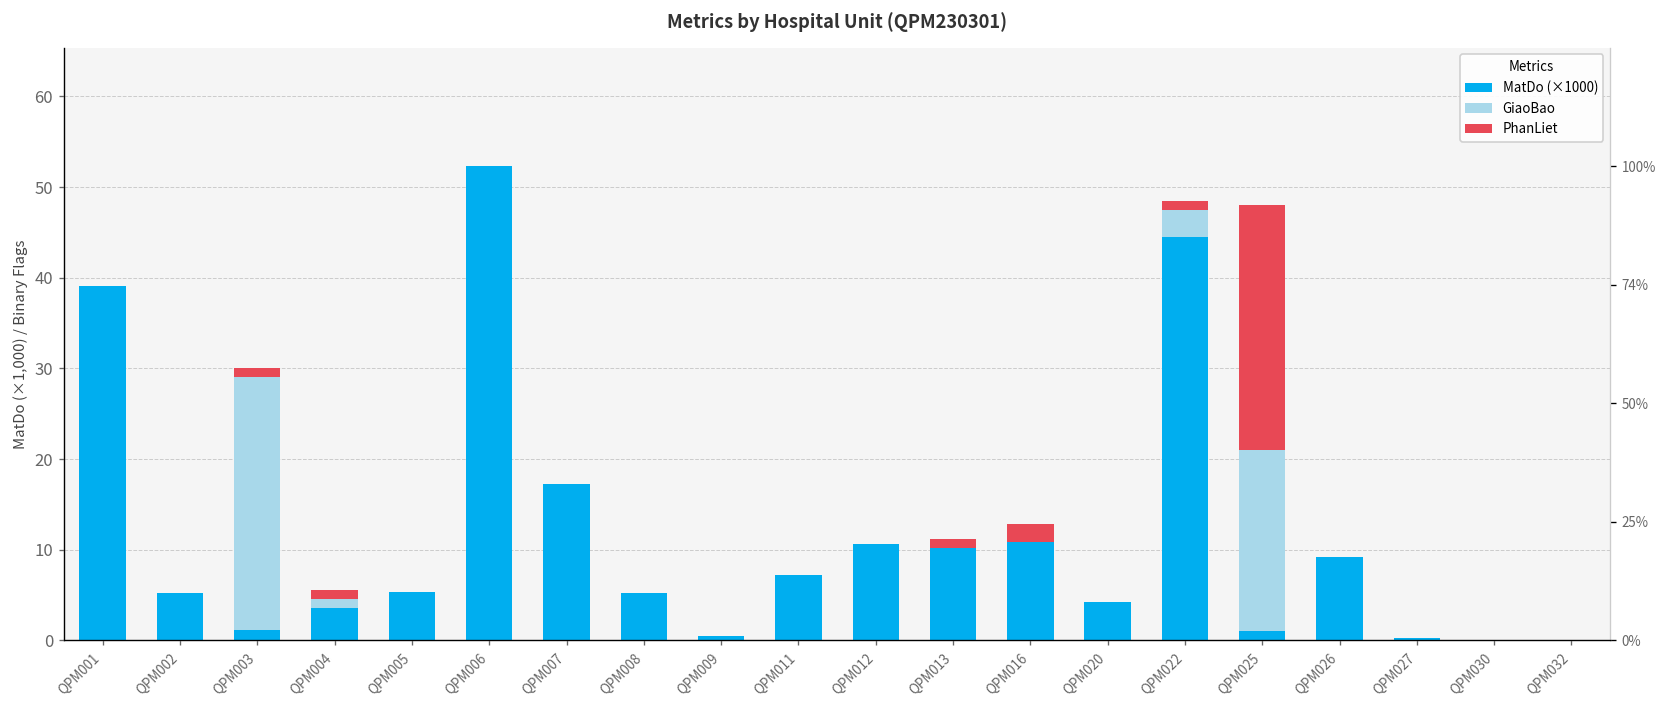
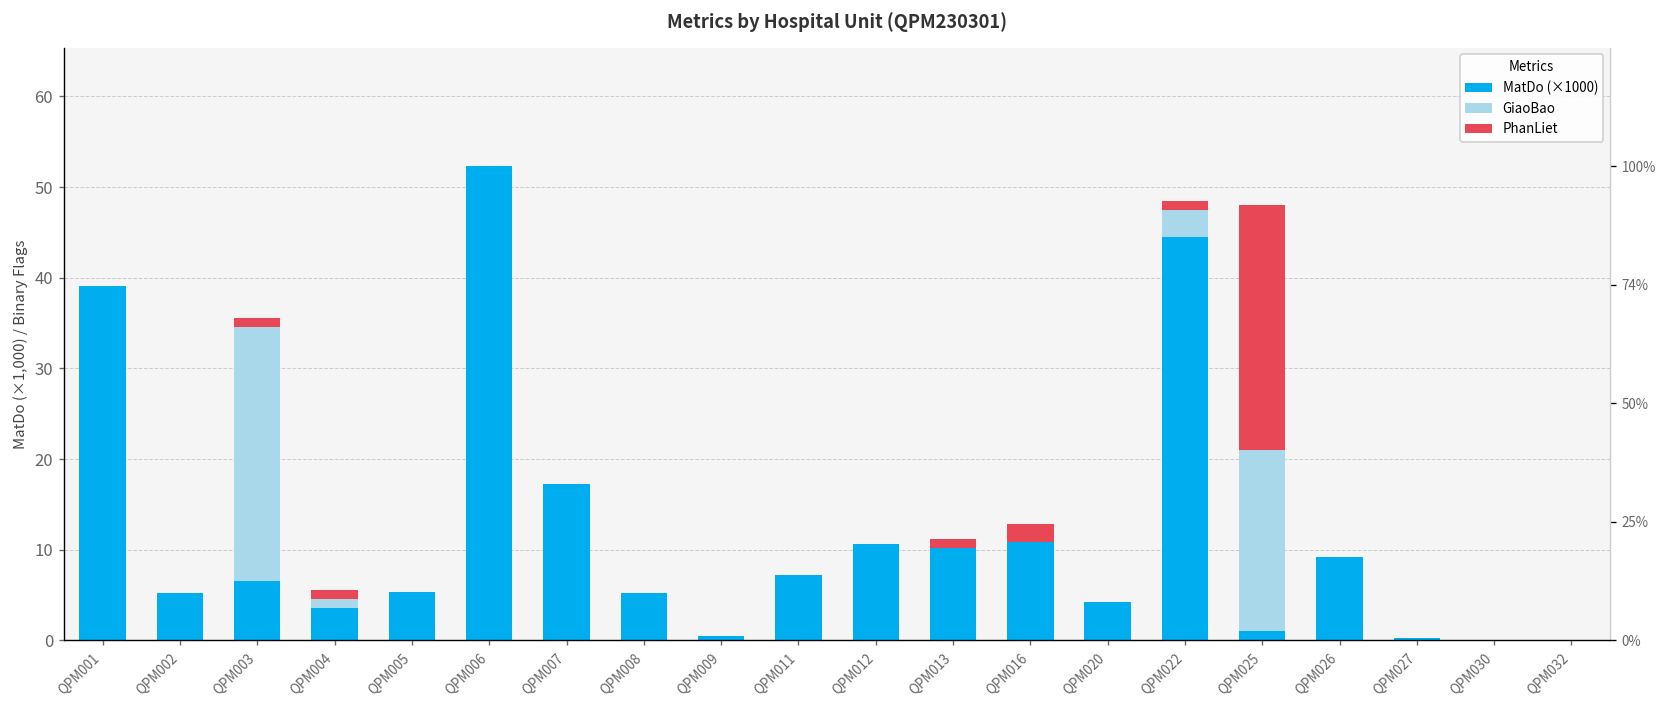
MatDo (×1000), QPM003: 1 -> 7
